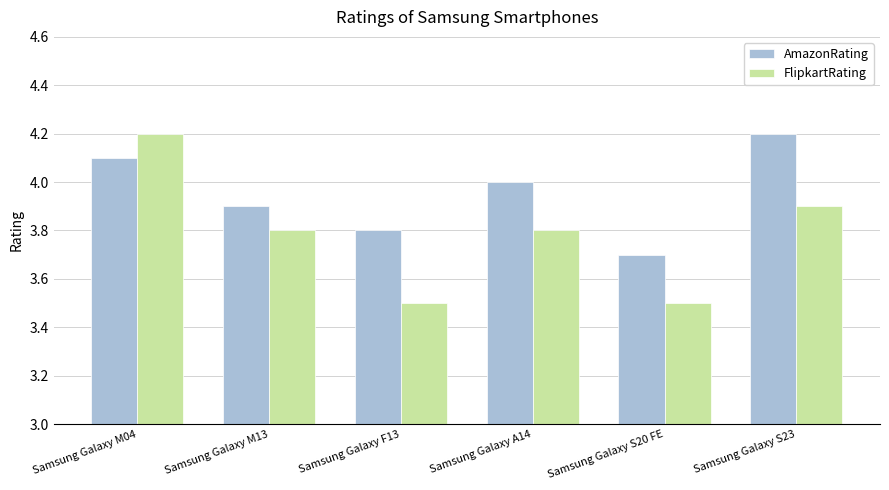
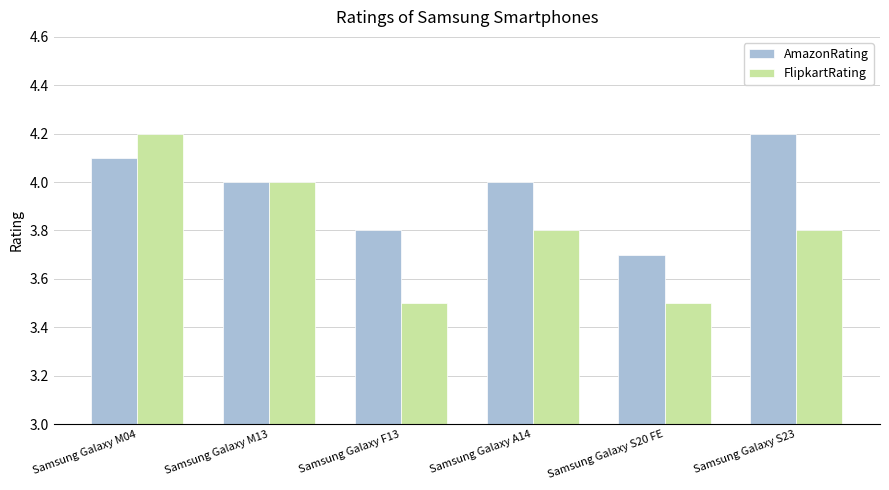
AmazonRating, Samsung Galaxy M13: 3.9 -> 4.0
FlipkartRating, Samsung Galaxy M13: 3.8 -> 4.0
FlipkartRating, Samsung Galaxy S23: 3.9 -> 3.8
